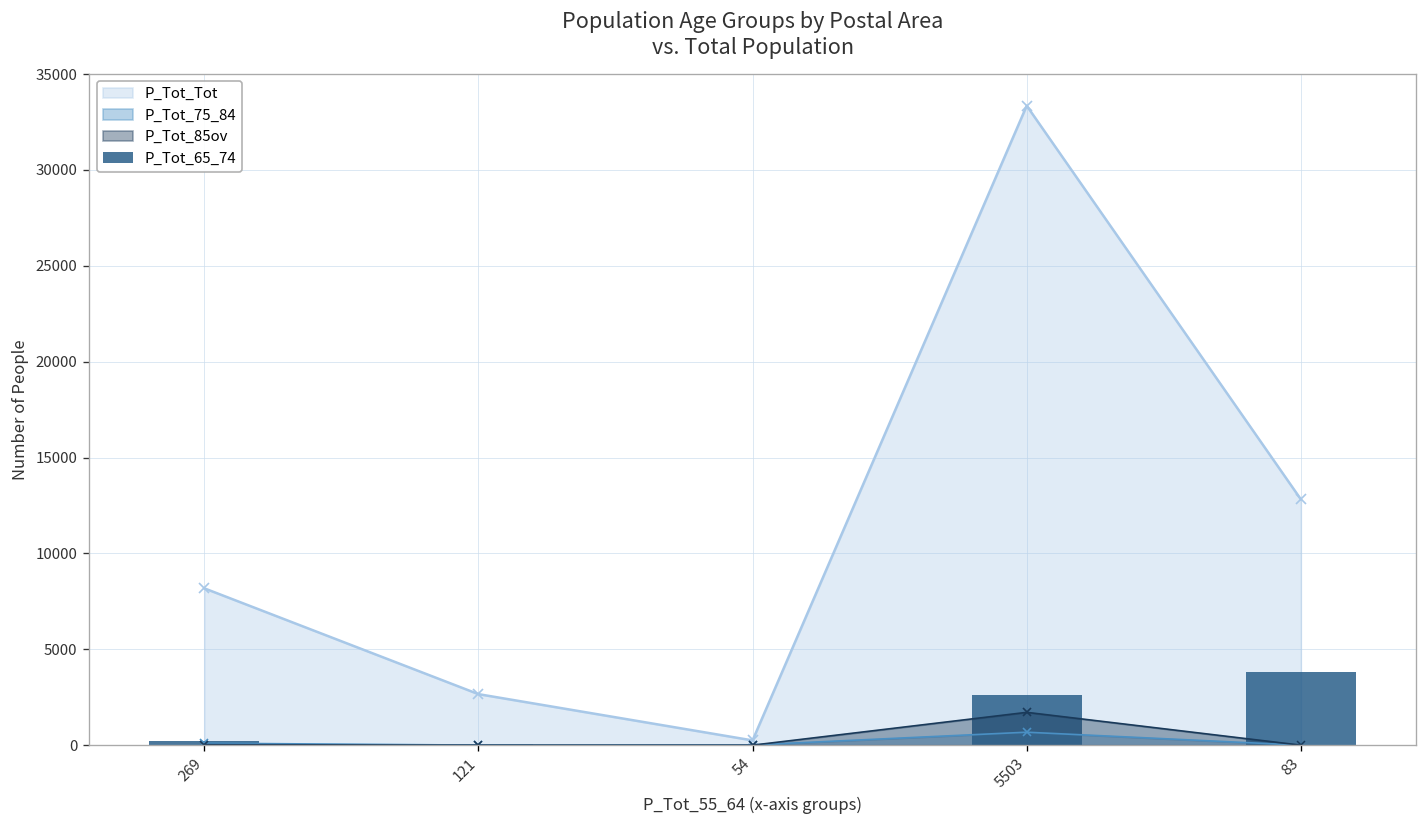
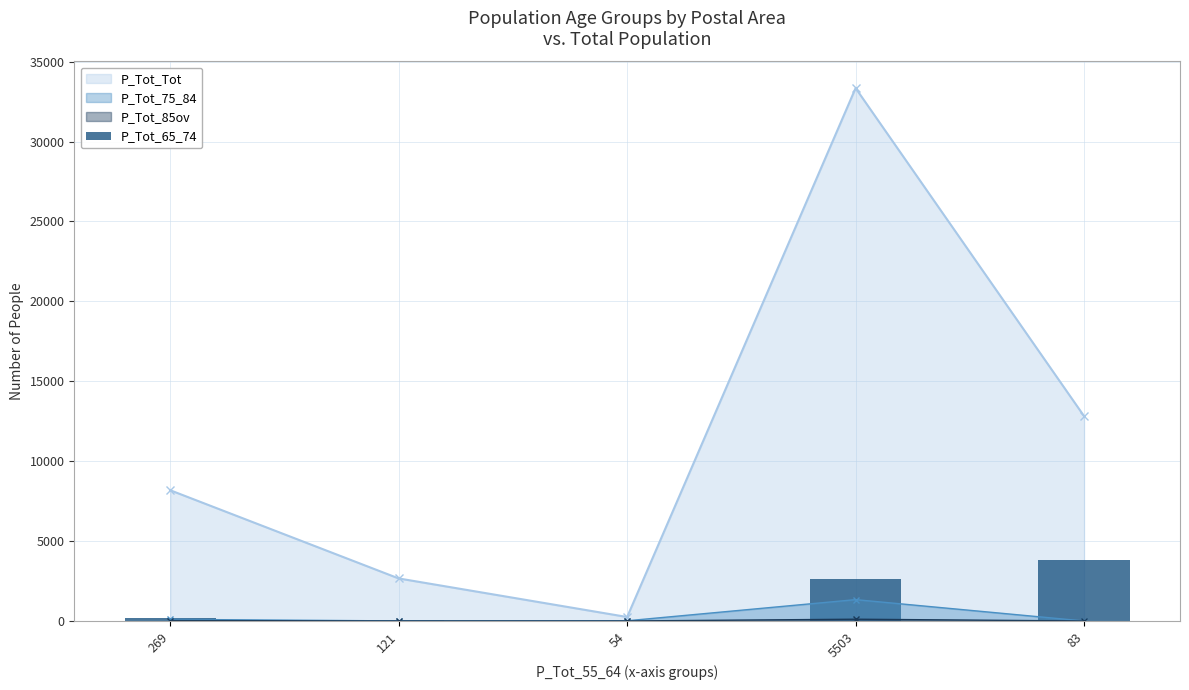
P_Tot_75_84, 5503: 700 -> 1300
P_Tot_85ov, 5503: 1700 -> 100
